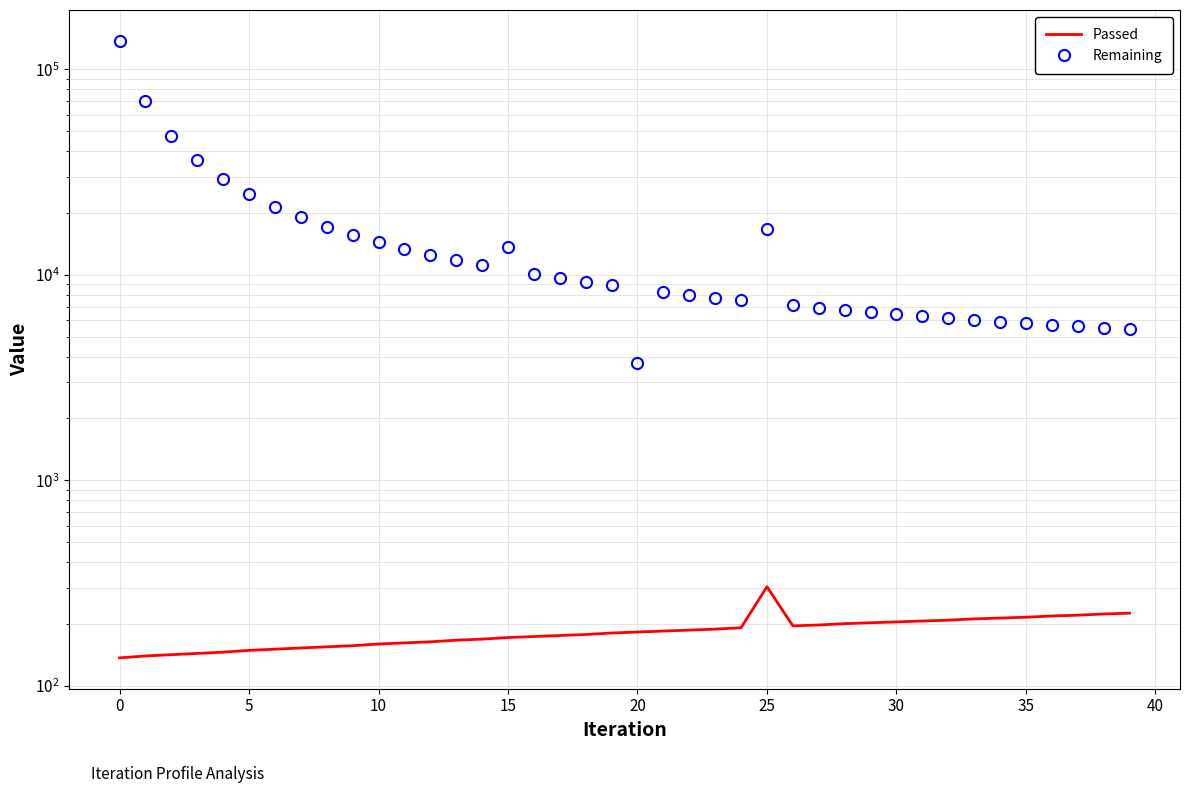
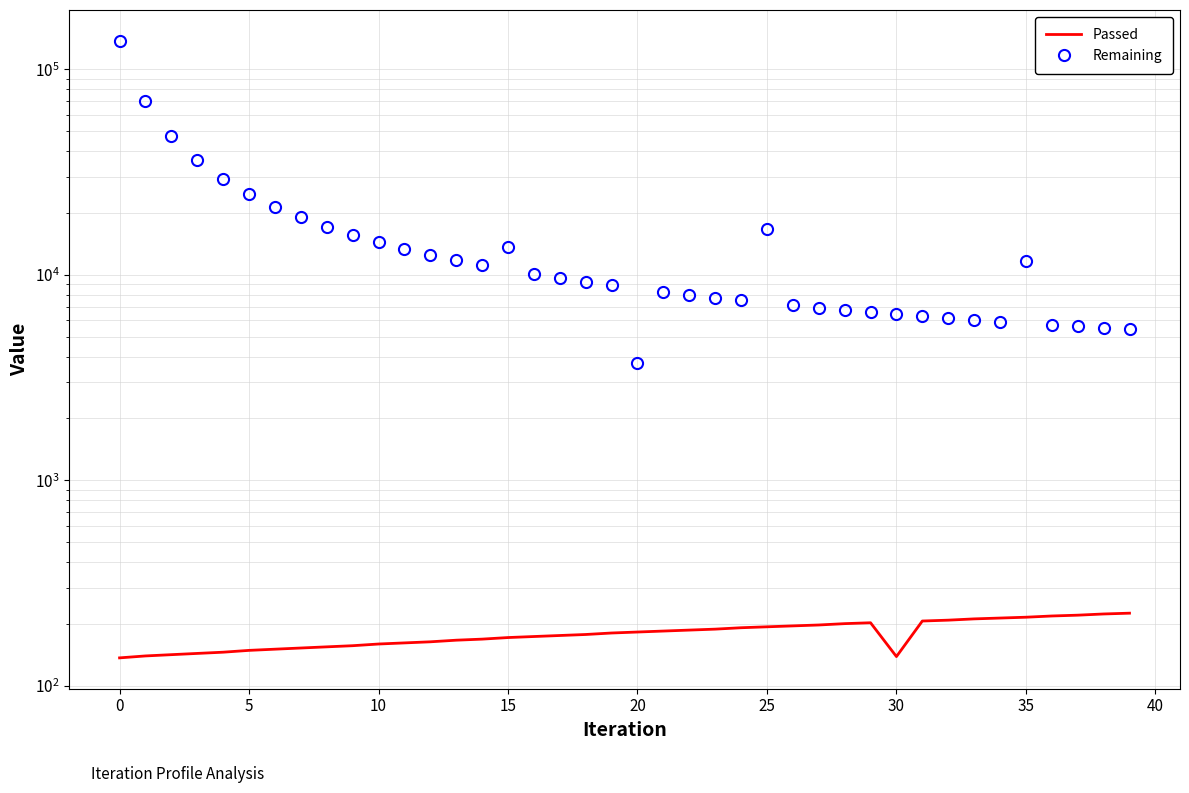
Passed, 25: 300 -> 190
Passed, 30: 210 -> 140
Remaining, 35: 5800 -> 12000
